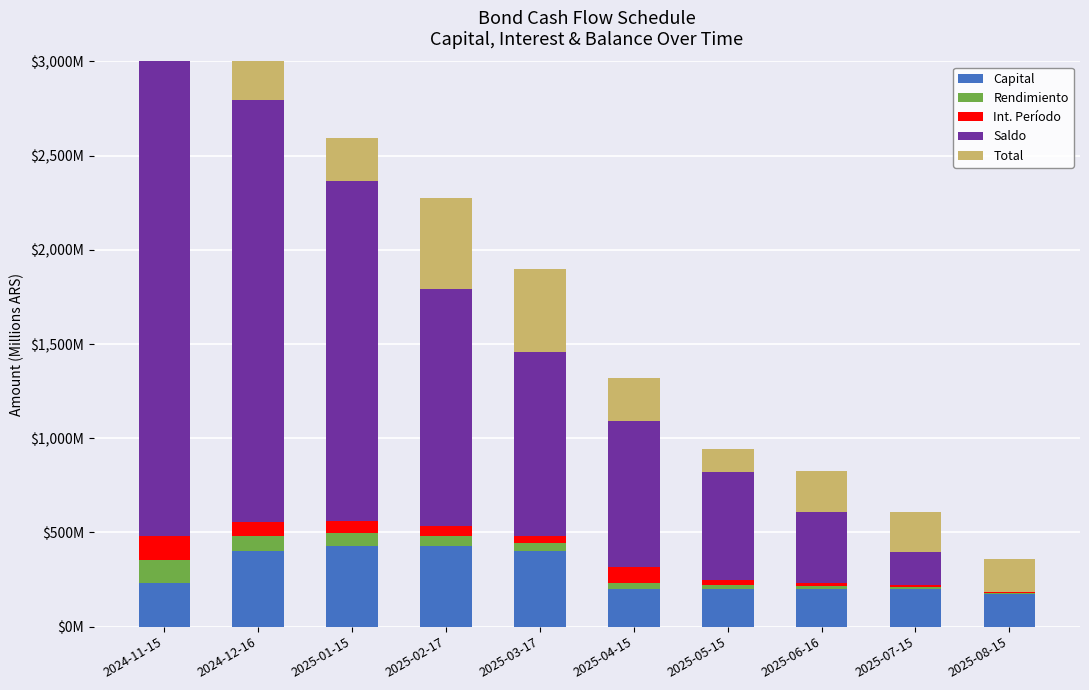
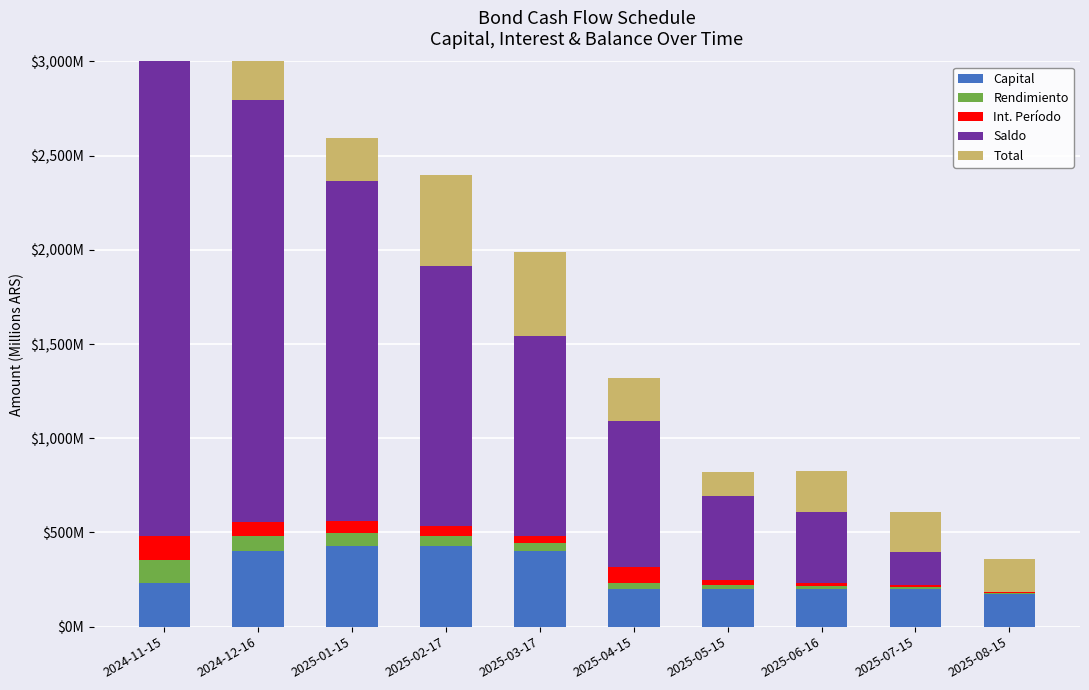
Saldo, 2025-02-17: $1,260,000,000 -> $1,380,000,000
Saldo, 2025-03-17: $980,000,000 -> $1,060,000,000
Saldo, 2025-05-15: $570,000,000 -> $450,000,000
